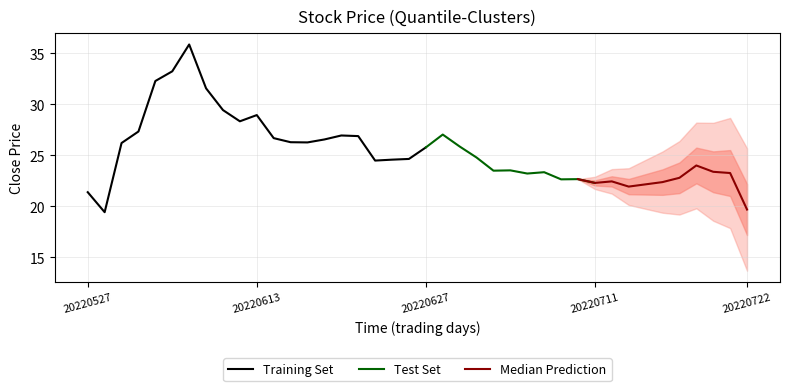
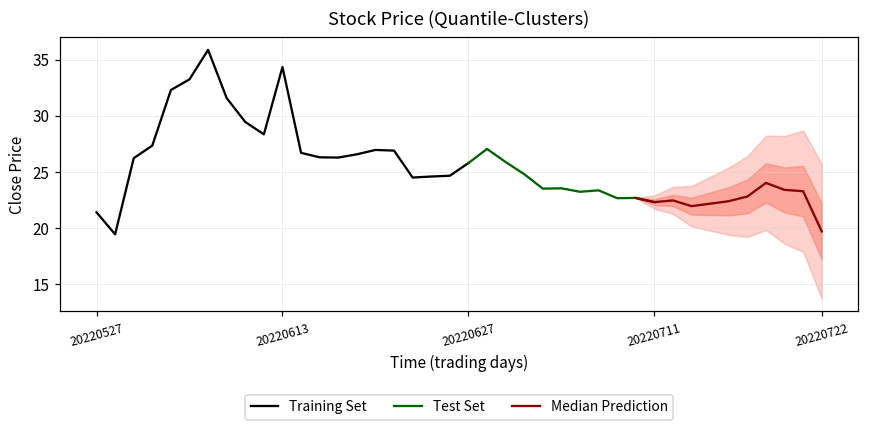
Training Set, 20220613: 29.0 -> 34.4
